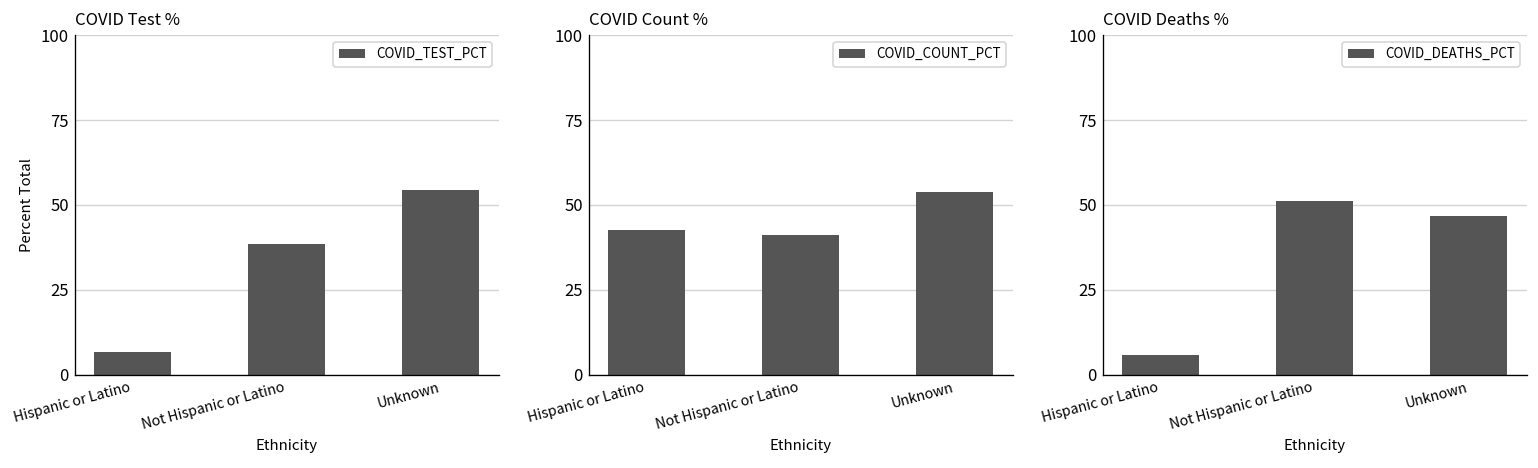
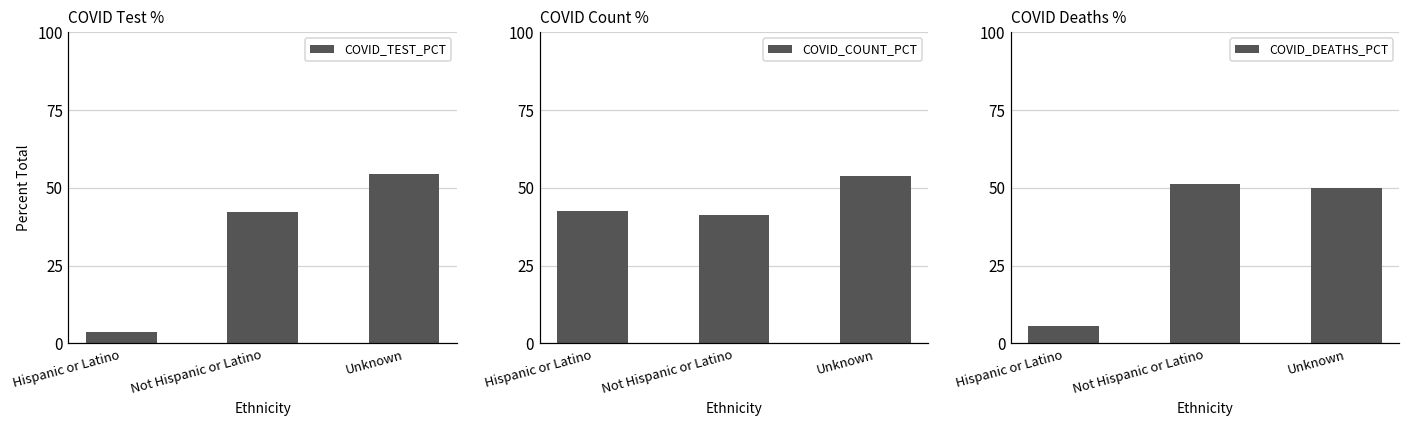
COVID Test %, Hispanic or Latino: 7 -> 4
COVID Test %, Not Hispanic or Latino: 38 -> 42
COVID Deaths %, Unknown: 47 -> 50
